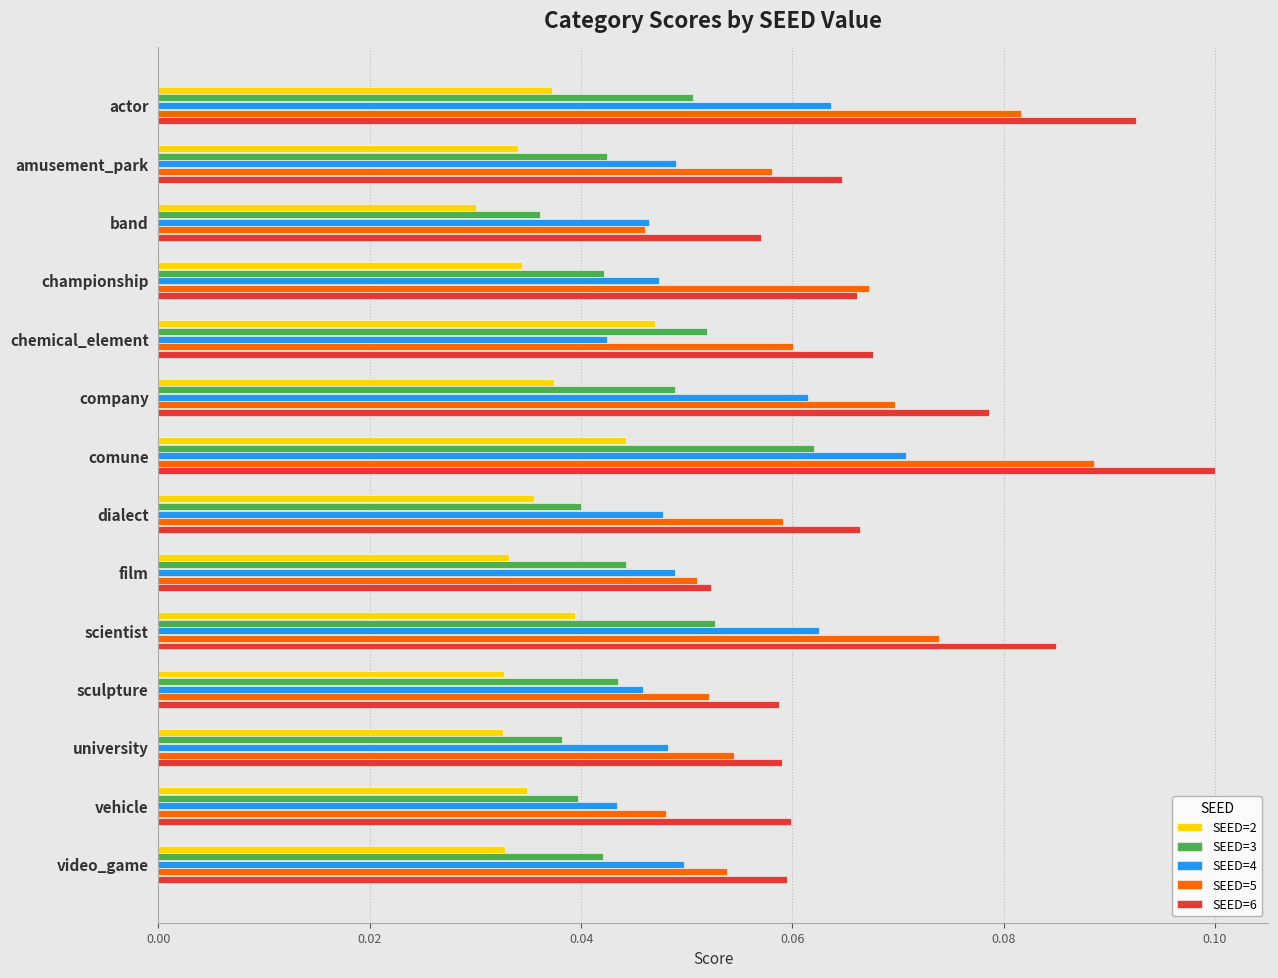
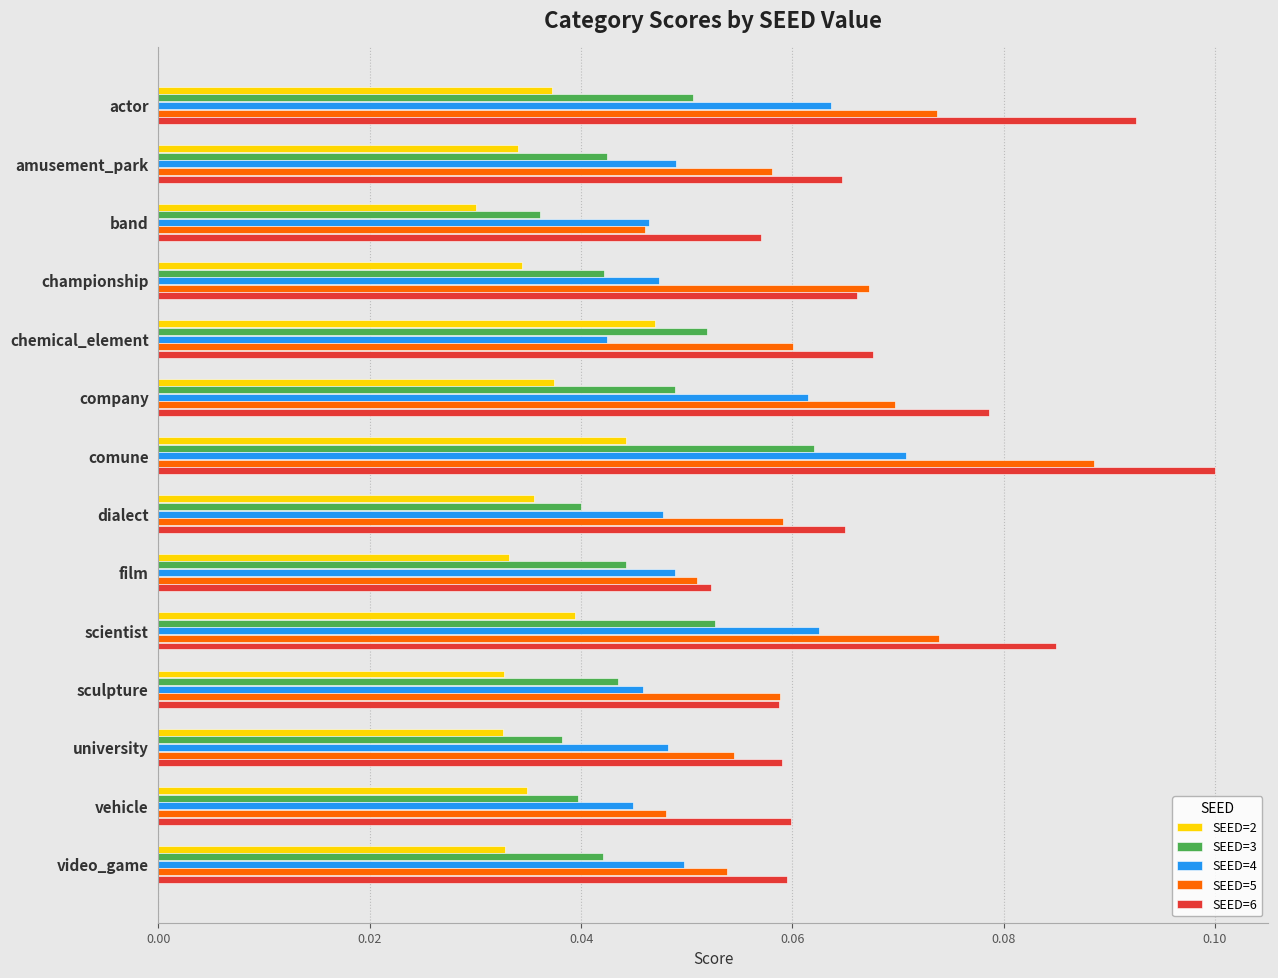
SEED=5, actor: 0.0817 -> 0.0737
SEED=6, dialect: 0.0664 -> 0.0650
SEED=5, sculpture: 0.0521 -> 0.0588
SEED=4, vehicle: 0.0434 -> 0.0449
